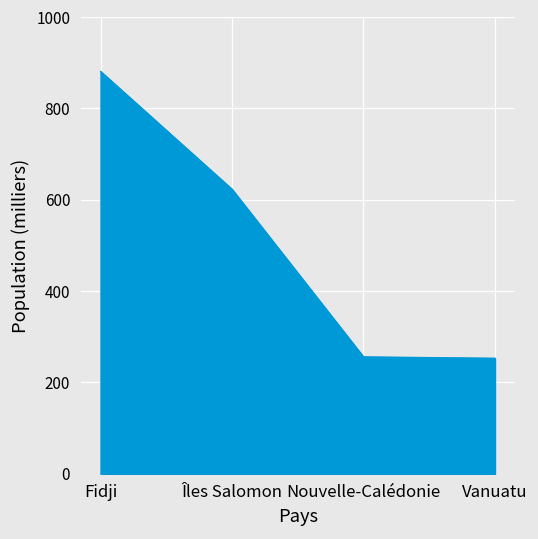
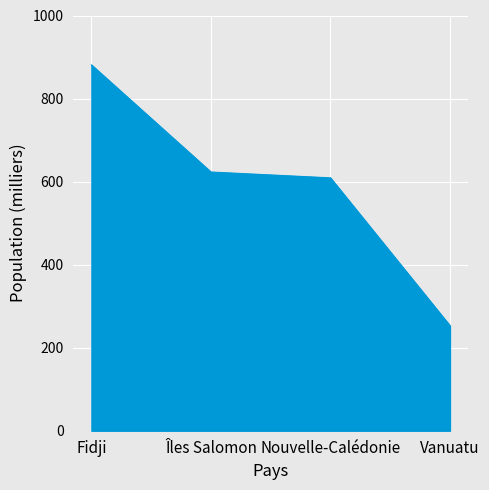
Nouvelle-Calédonie: 260 -> 610
